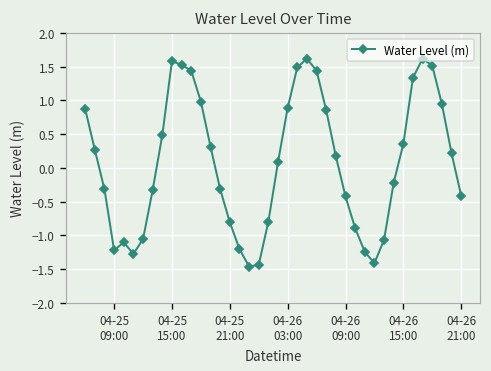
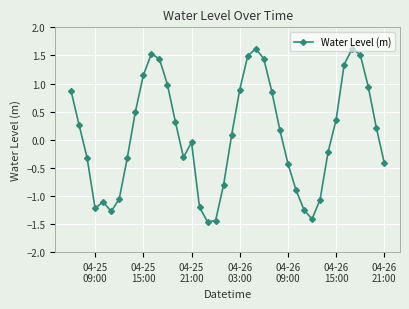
04-25 15:00: 1.6 -> 1.1
04-25 21:00: -0.8 -> 0.0
